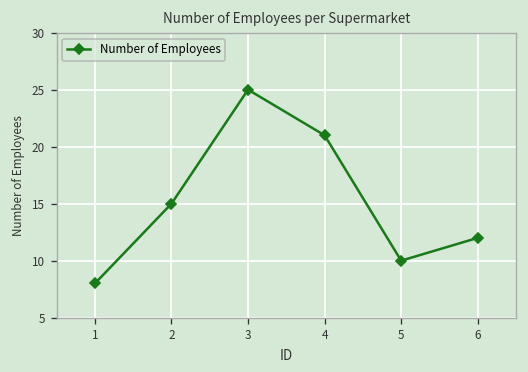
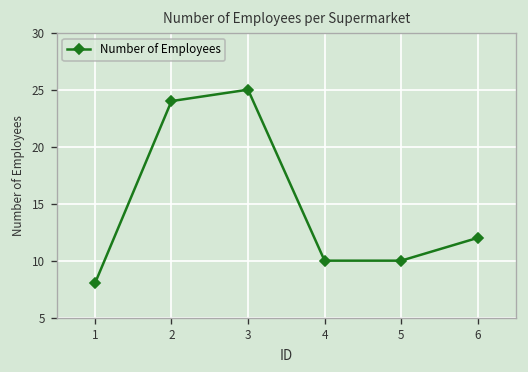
2: 15 -> 24
4: 21 -> 10
